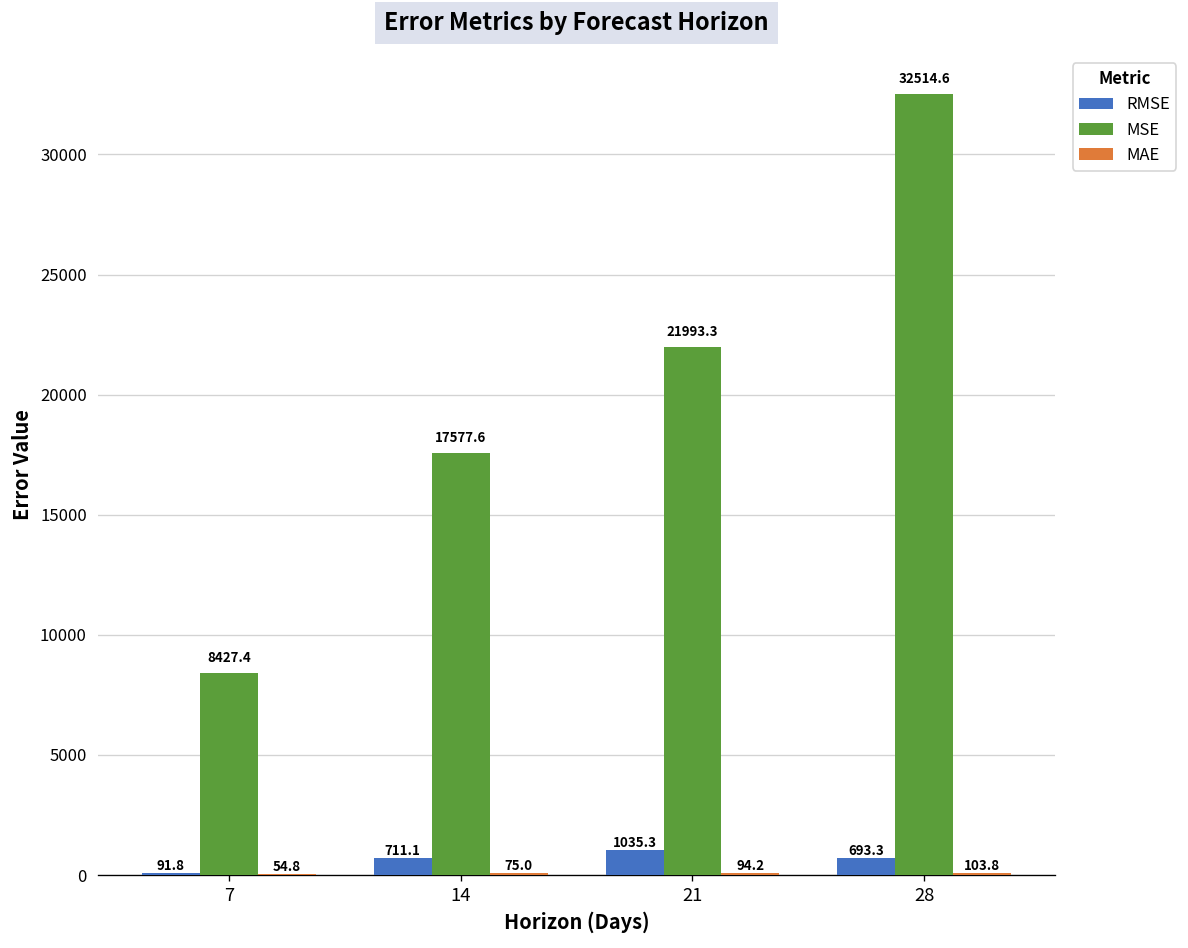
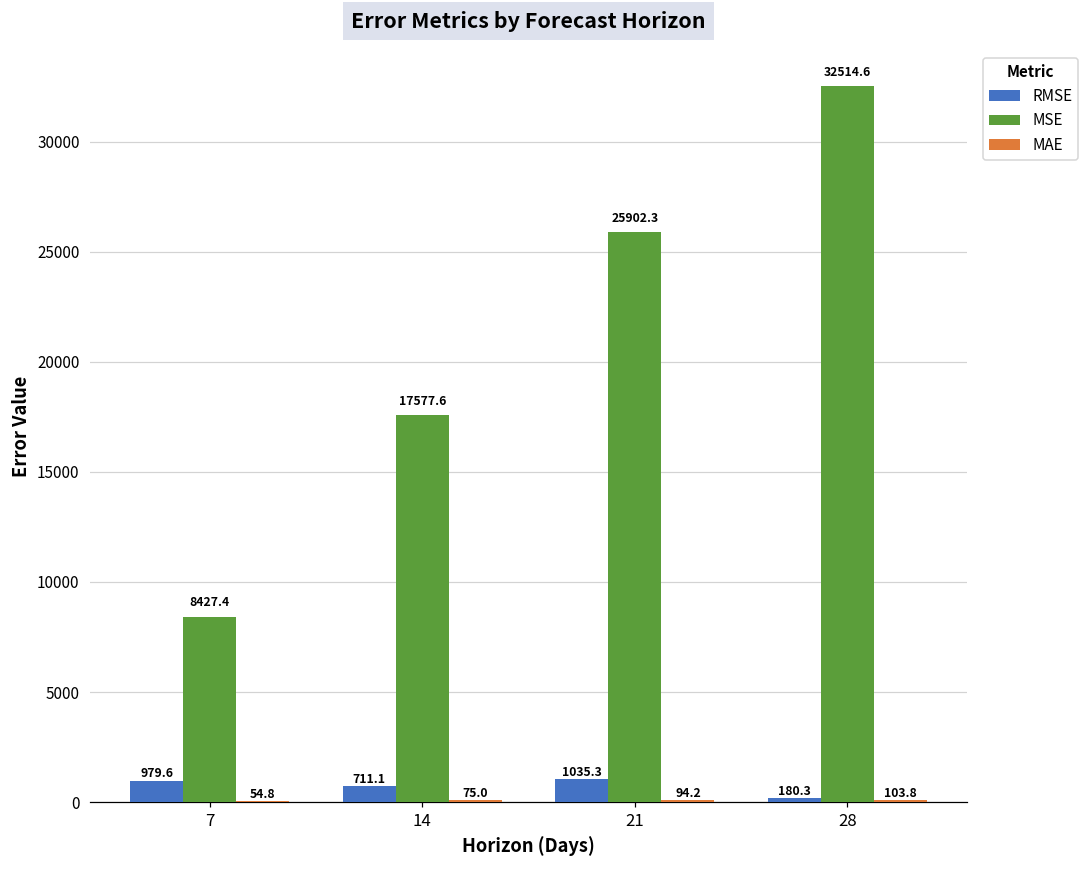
RMSE, 7: 91.8 -> 979.6
MSE, 21: 21993.3 -> 25902.3
RMSE, 28: 693.3 -> 180.3
